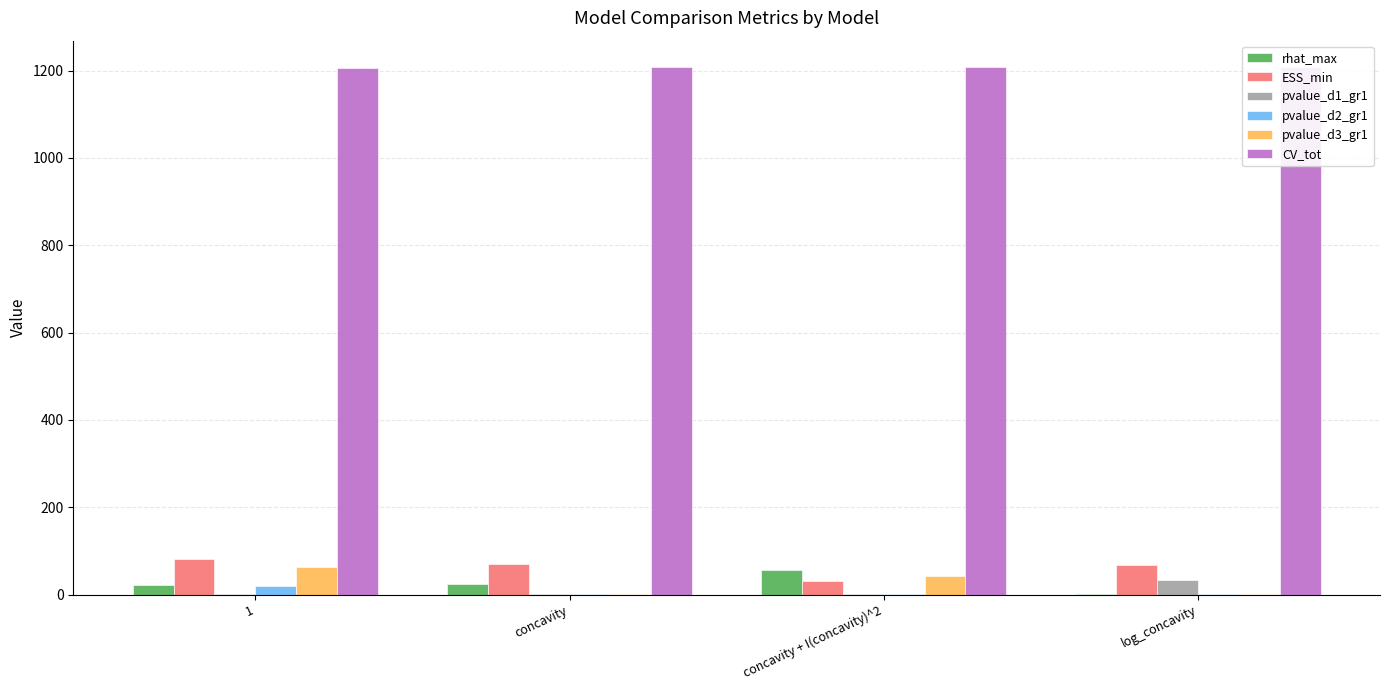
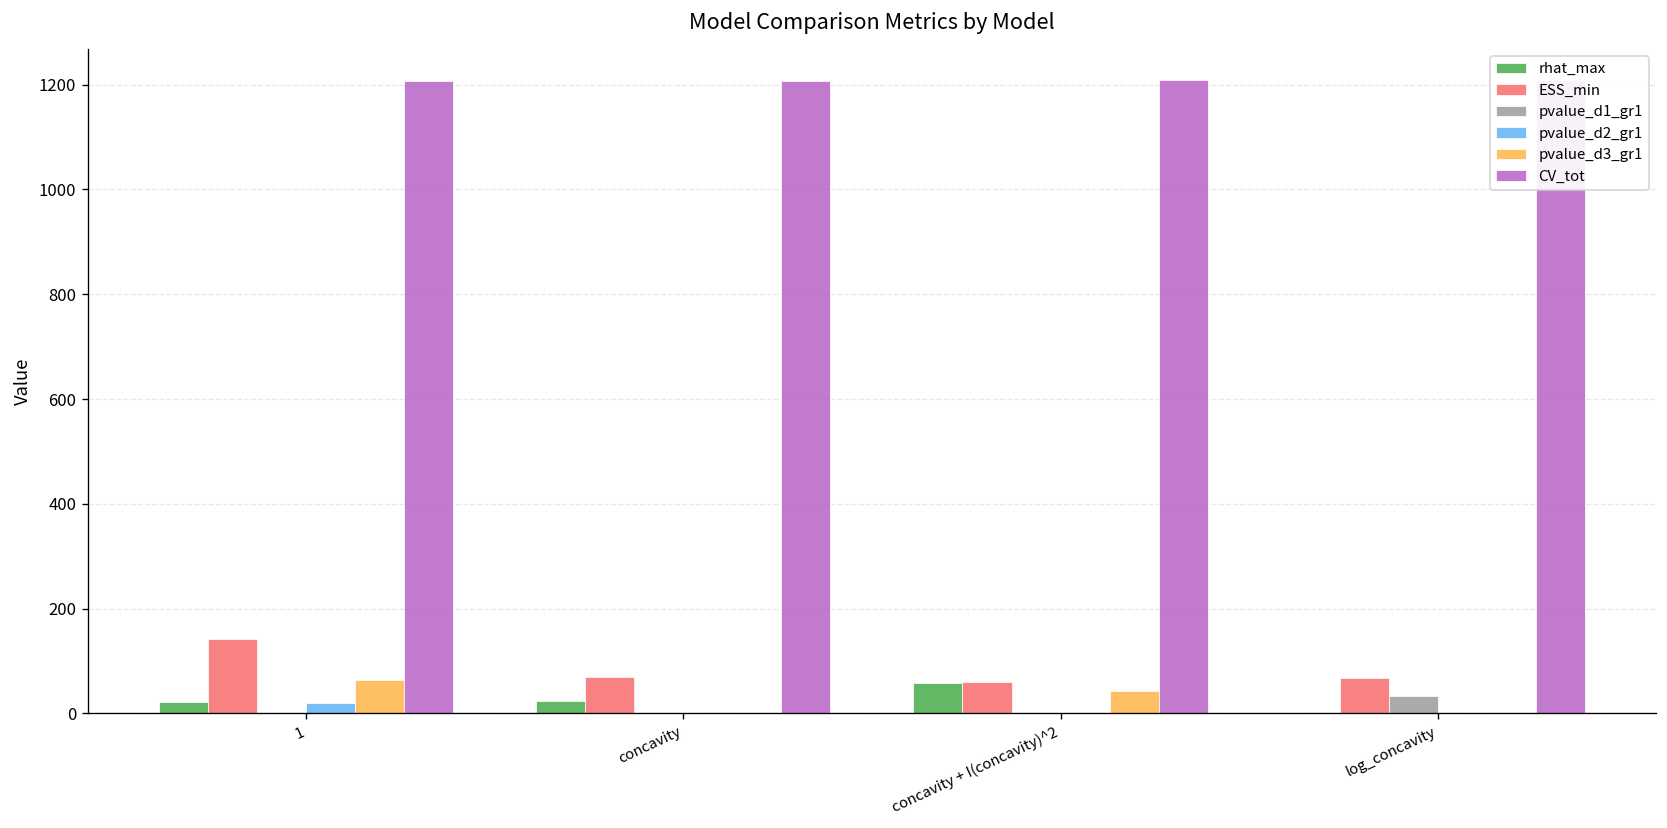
ESS_min, 1: 80 -> 140
ESS_min, concavity + I(concavity)^2: 30 -> 60
